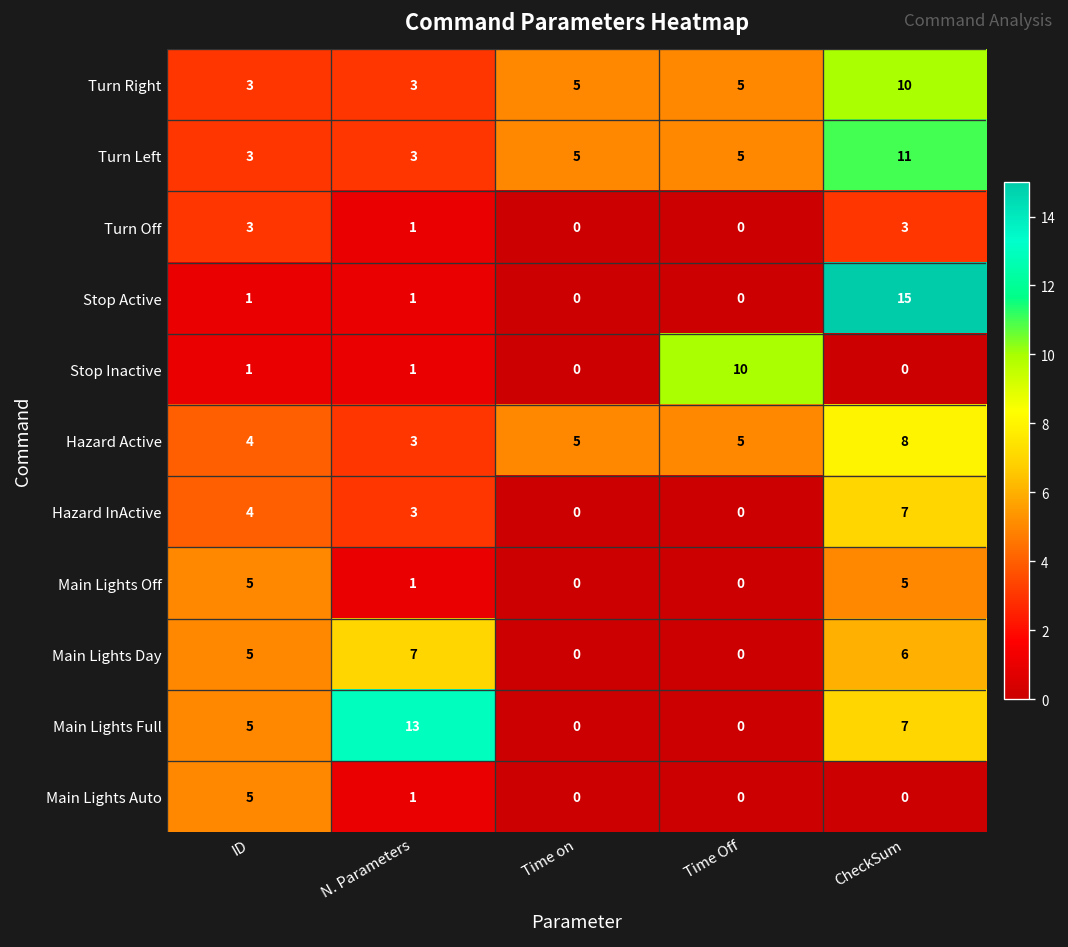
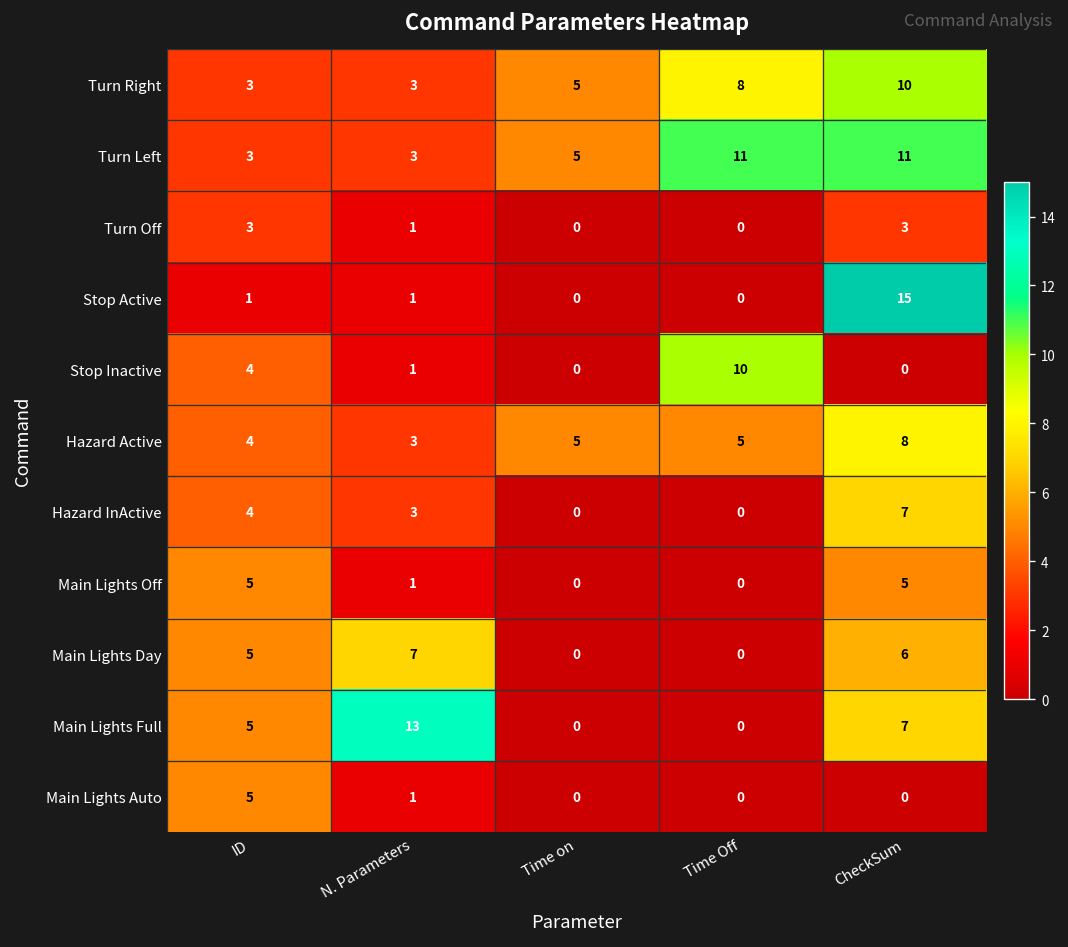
Turn Right, Time Off: 5 -> 8
Turn Left, Time Off: 5 -> 11
Stop Inactive, ID: 1 -> 4
